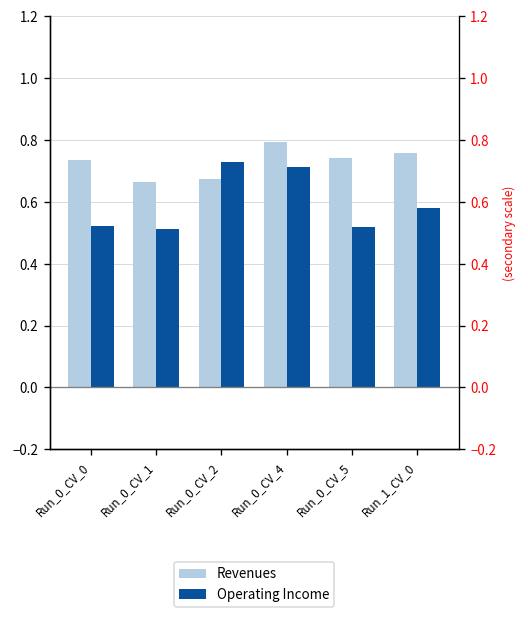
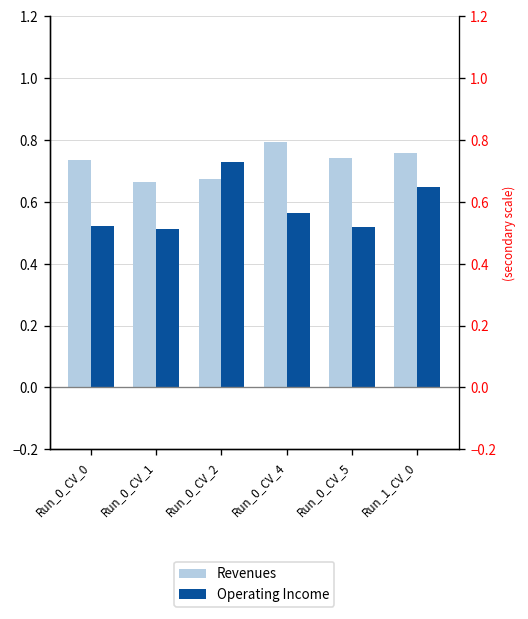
Operating Income, Run_0_CV_4: 0.71 -> 0.56
Operating Income, Run_1_CV_0: 0.58 -> 0.65
